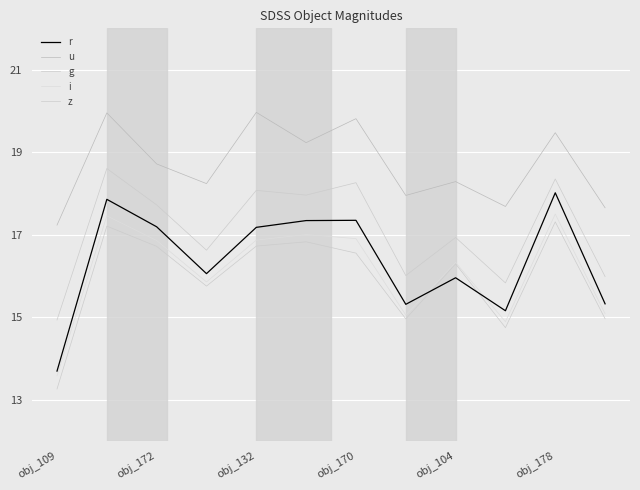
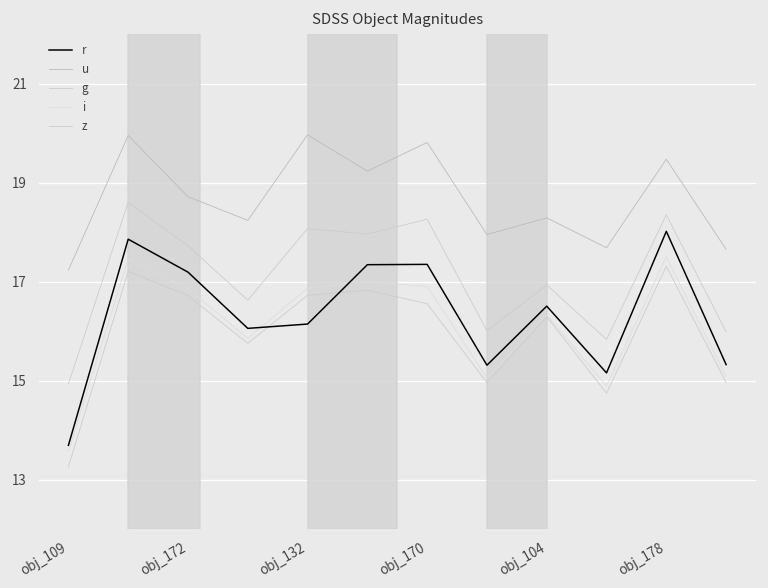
r, obj_132: 17.2 -> 16.1
r, obj_104: 16.0 -> 16.5
